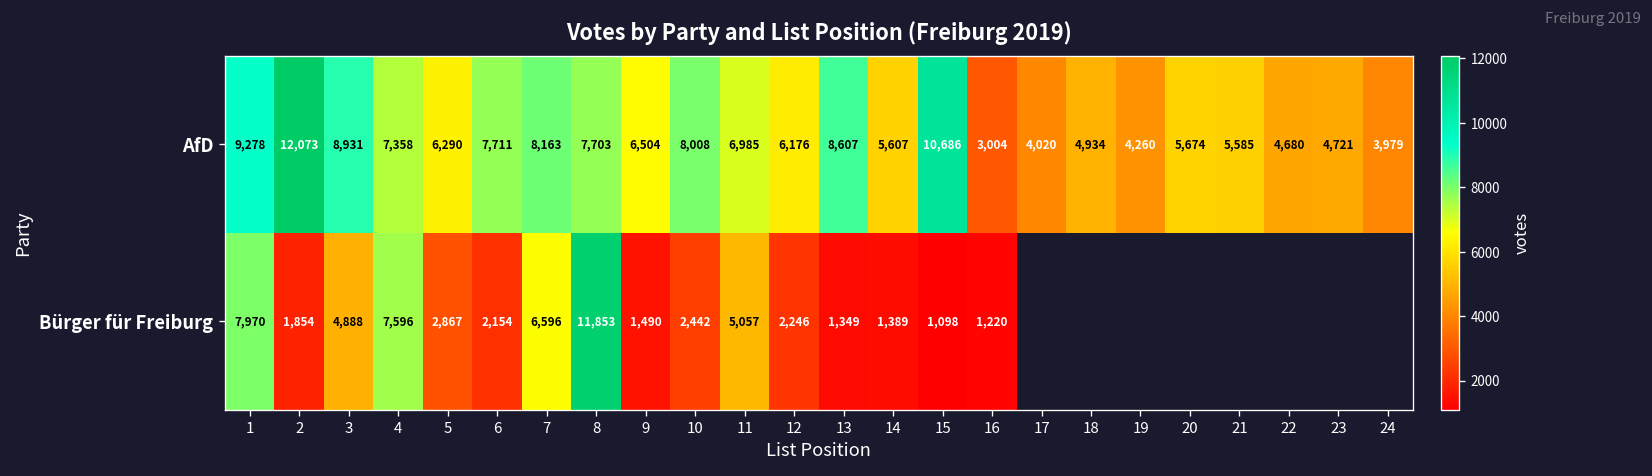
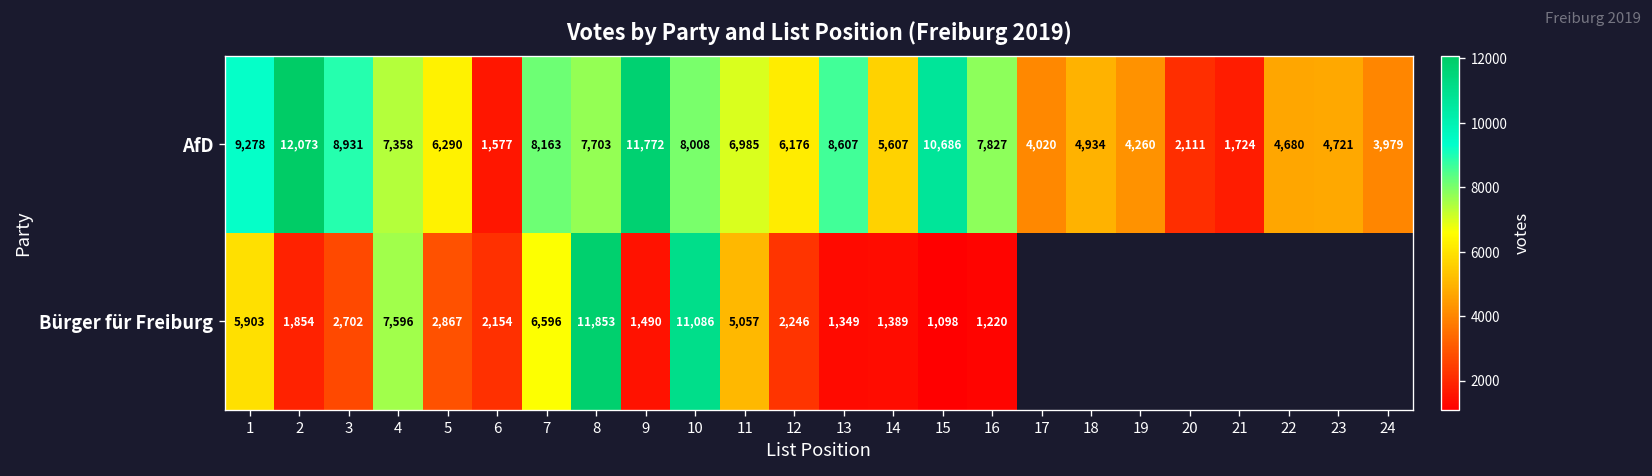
AfD, 6: 7,711 -> 1,577
AfD, 9: 6,504 -> 11,772
AfD, 16: 3,004 -> 7,827
AfD, 20: 5,674 -> 2,111
AfD, 21: 5,585 -> 1,724
Bürger für Freiburg, 1: 7,970 -> 5,903
Bürger für Freiburg, 3: 4,888 -> 2,702
Bürger für Freiburg, 10: 2,442 -> 11,086
